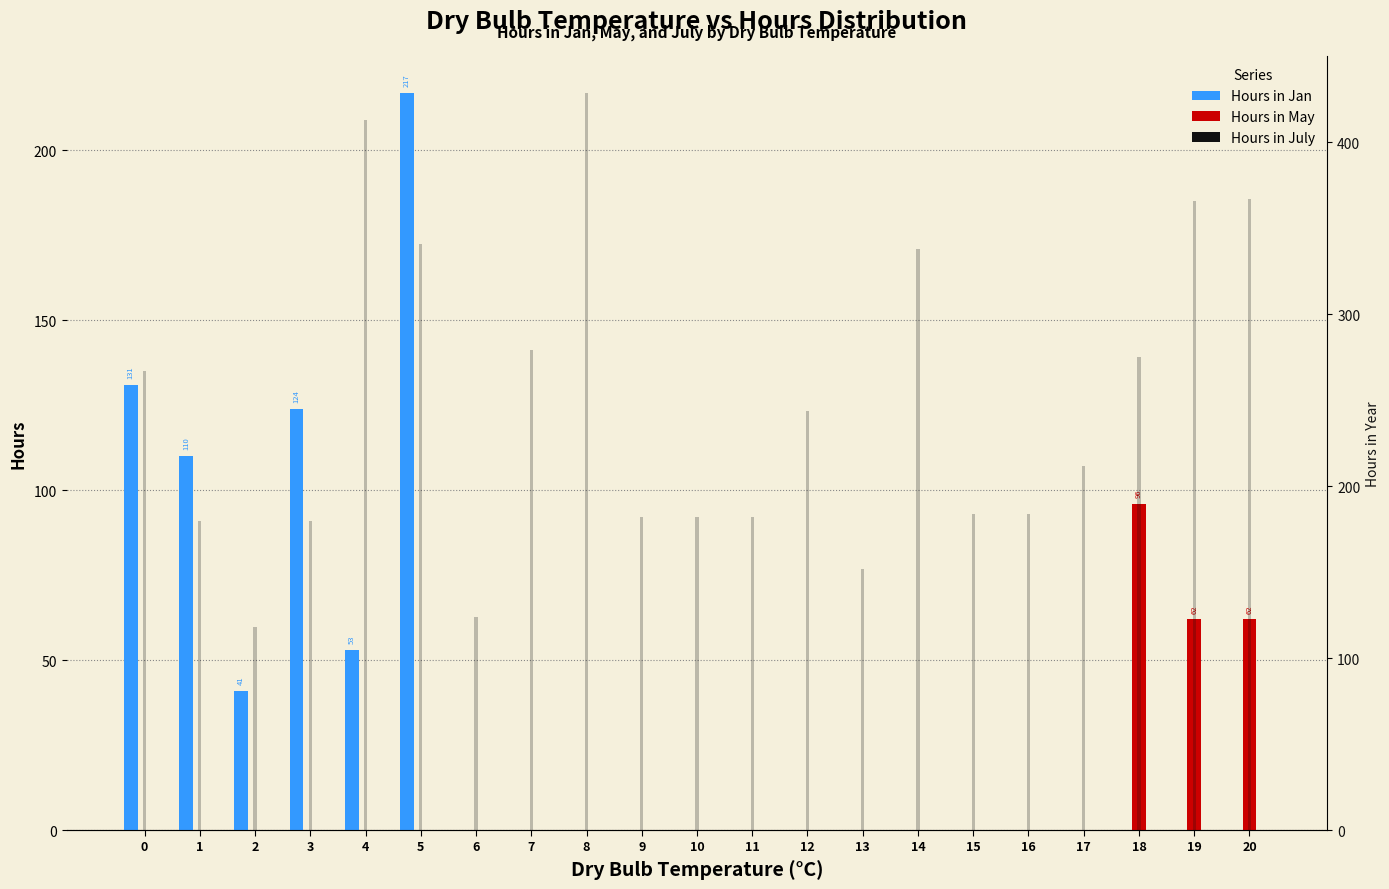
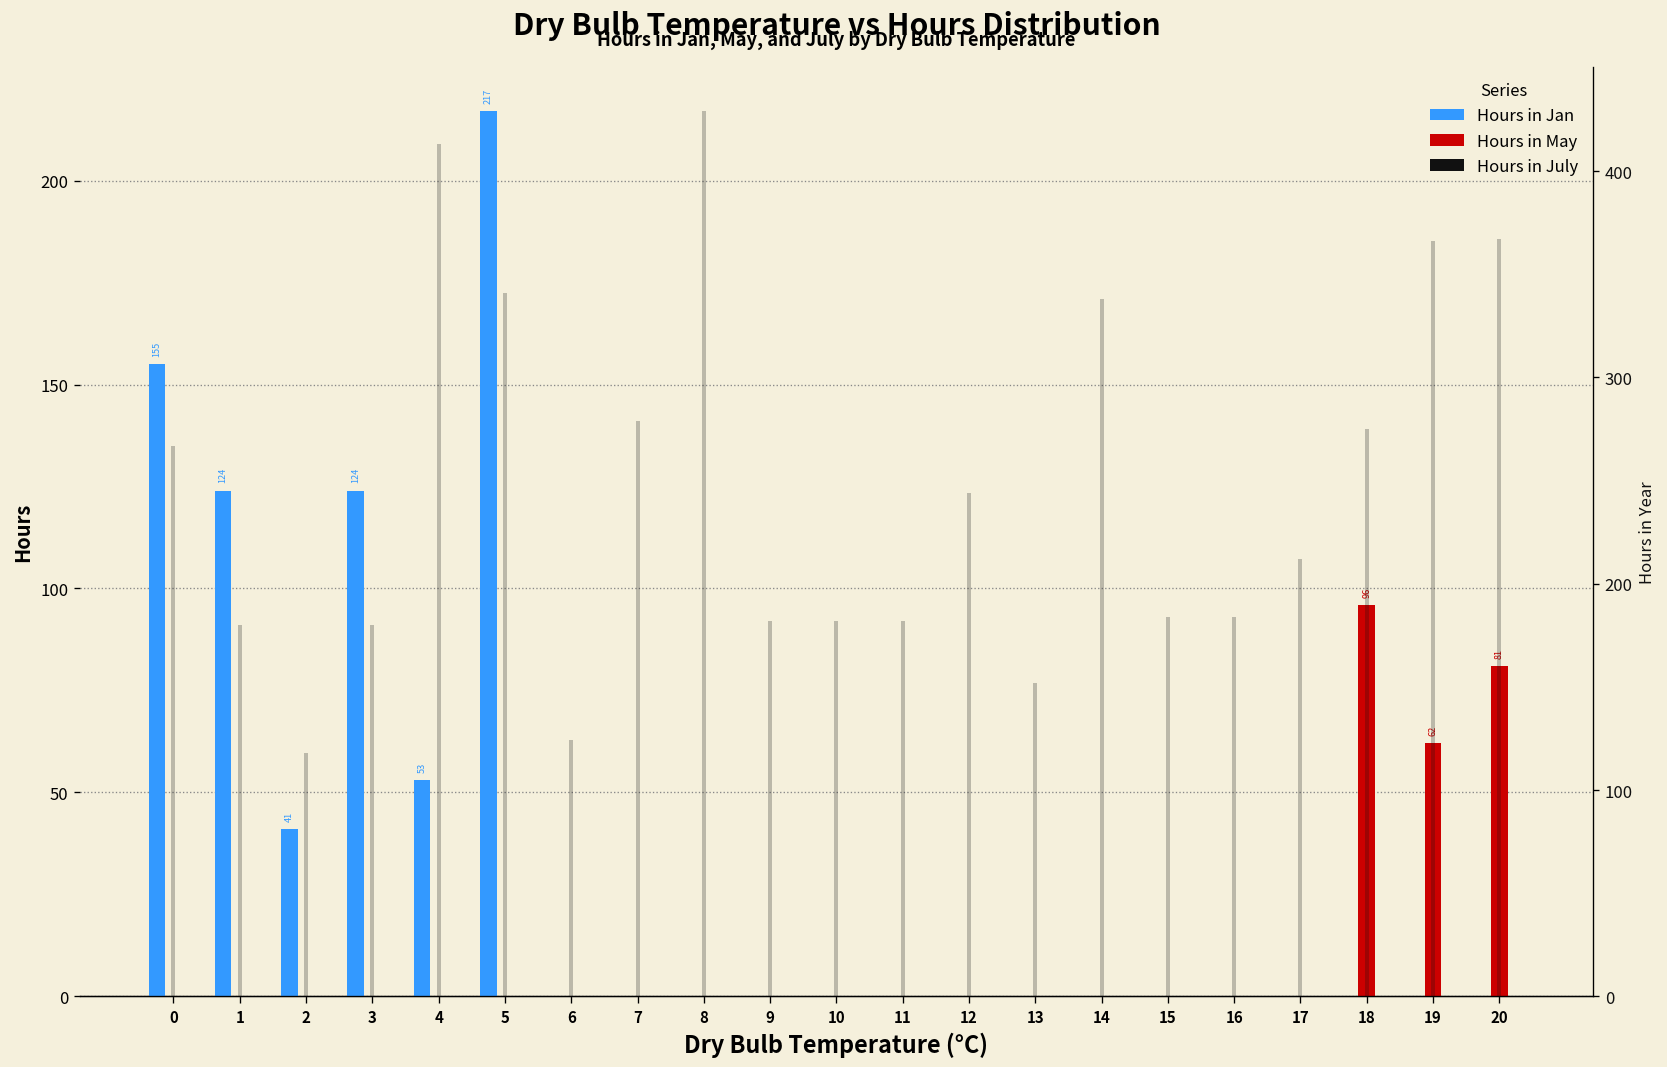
Hours in Jan, 0: 131 -> 155
Hours in Jan, 1: 110 -> 124
Hours in May, 20: 62 -> 81
